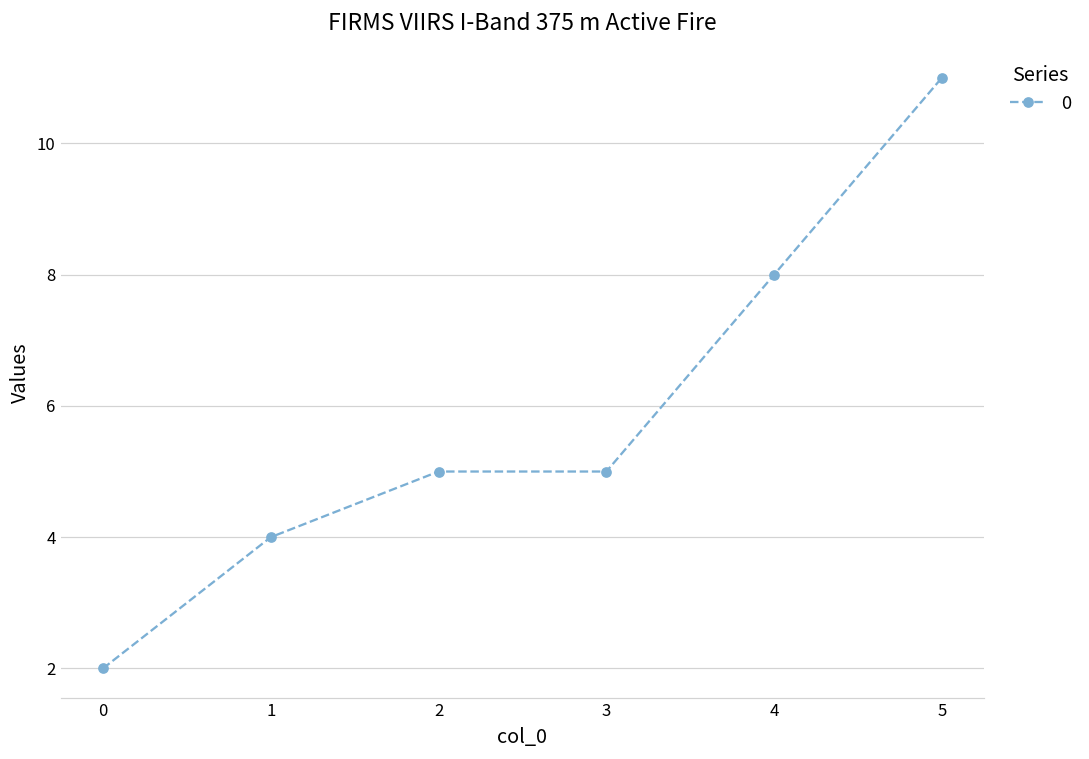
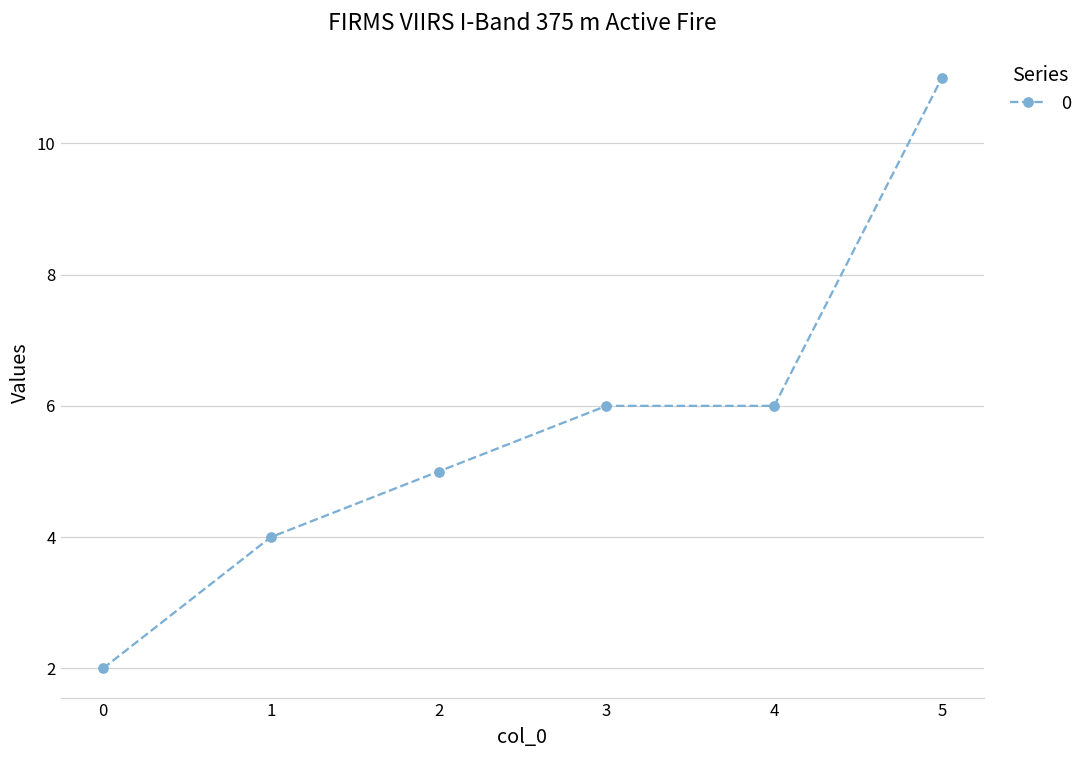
3: 5 -> 6
4: 8 -> 6
